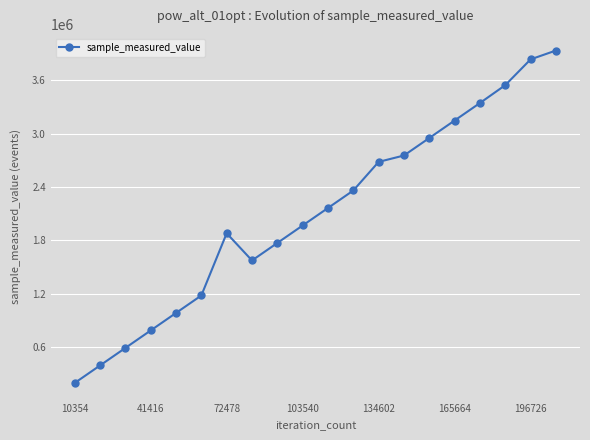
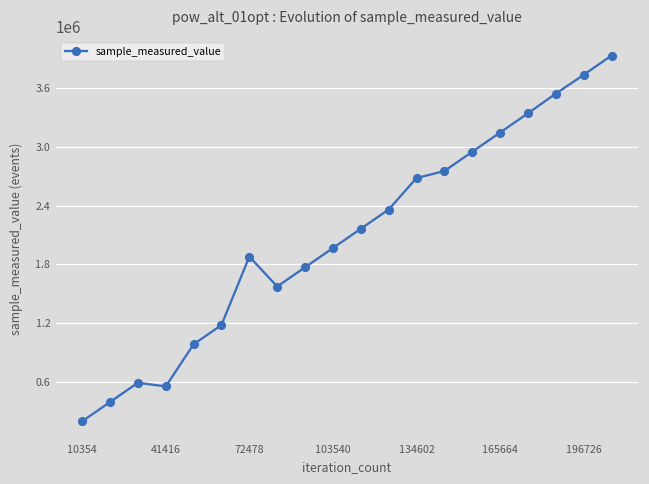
41416: 800000 -> 600000
196726: 3800000 -> 3700000
